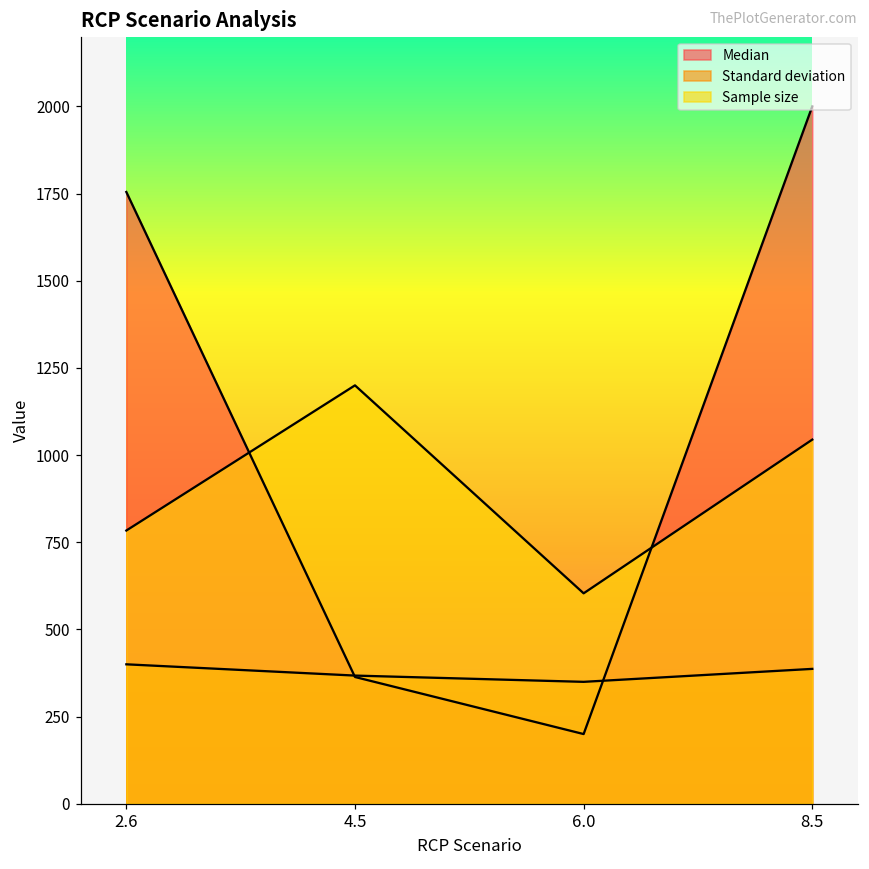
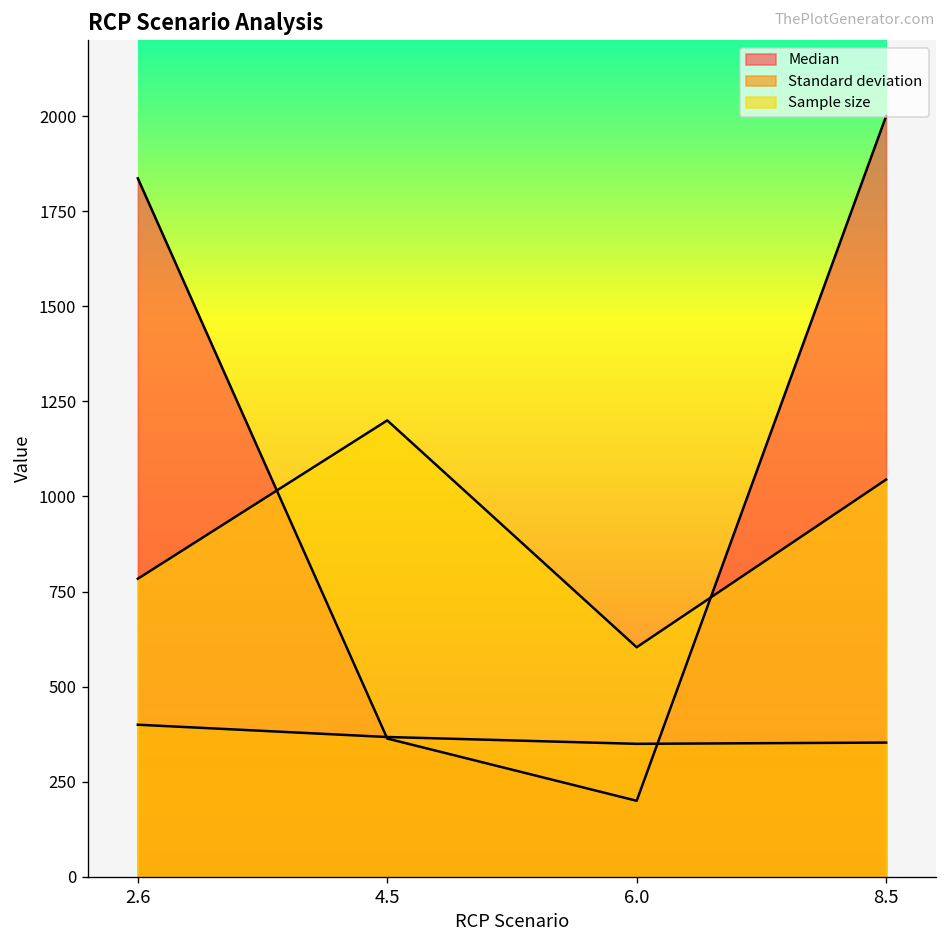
Median, 2.6: 1750 -> 1840
Standard deviation, 8.5: 390 -> 350
